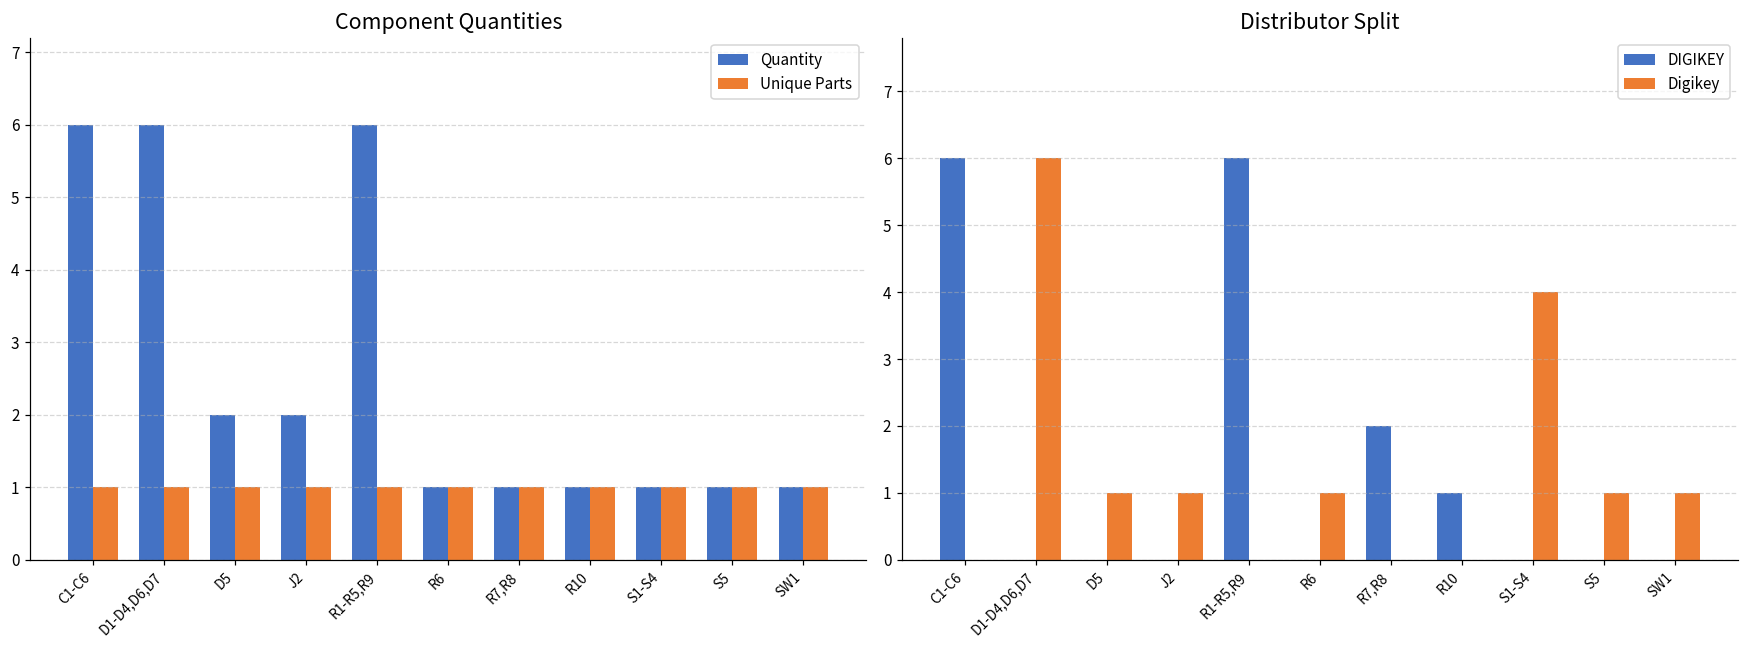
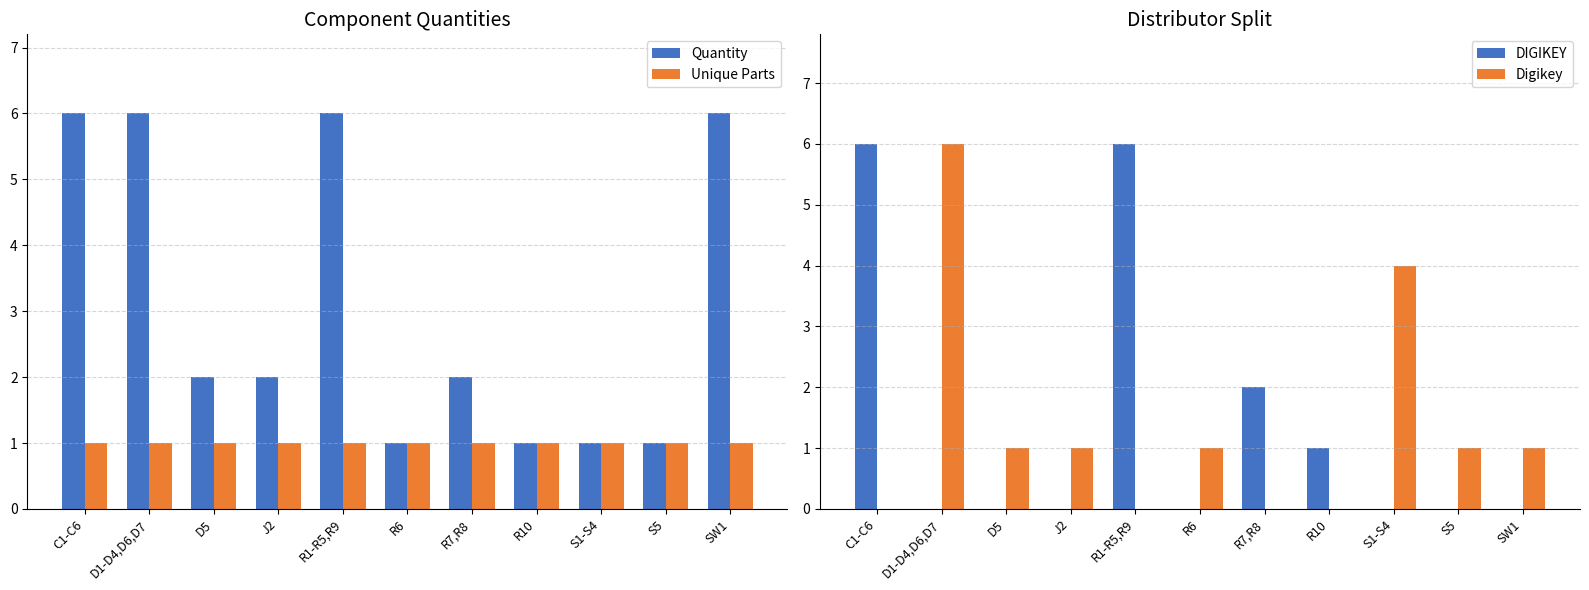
Component Quantities, Quantity, R7,R8: 1 -> 2
Component Quantities, Quantity, SW1: 1 -> 6
